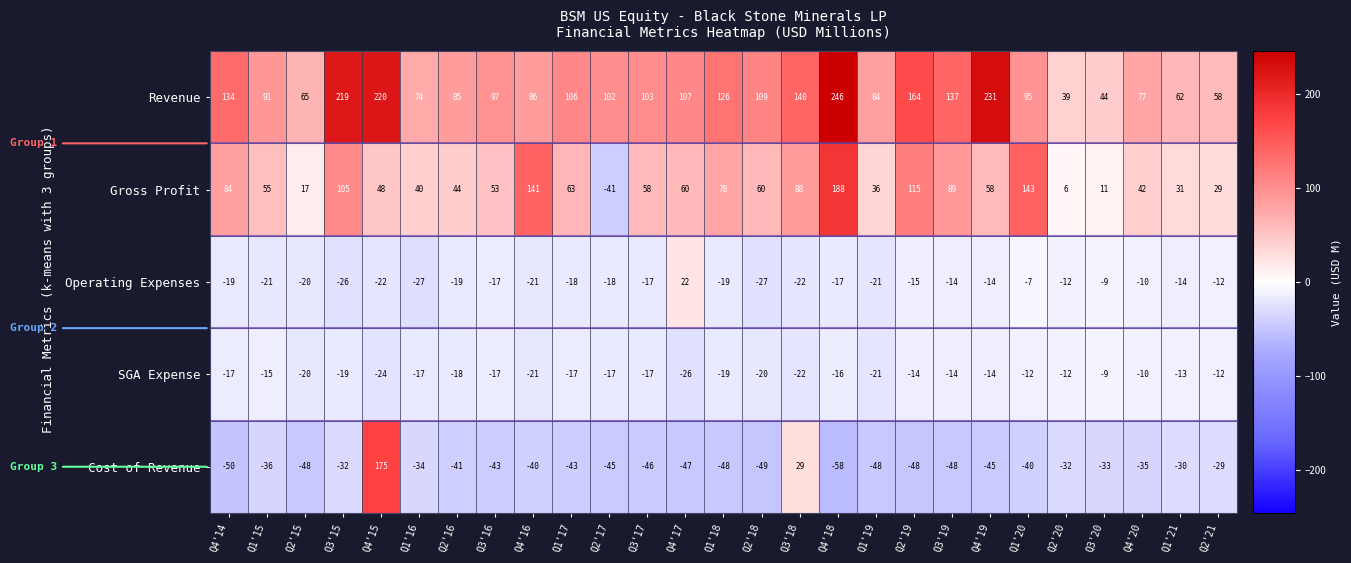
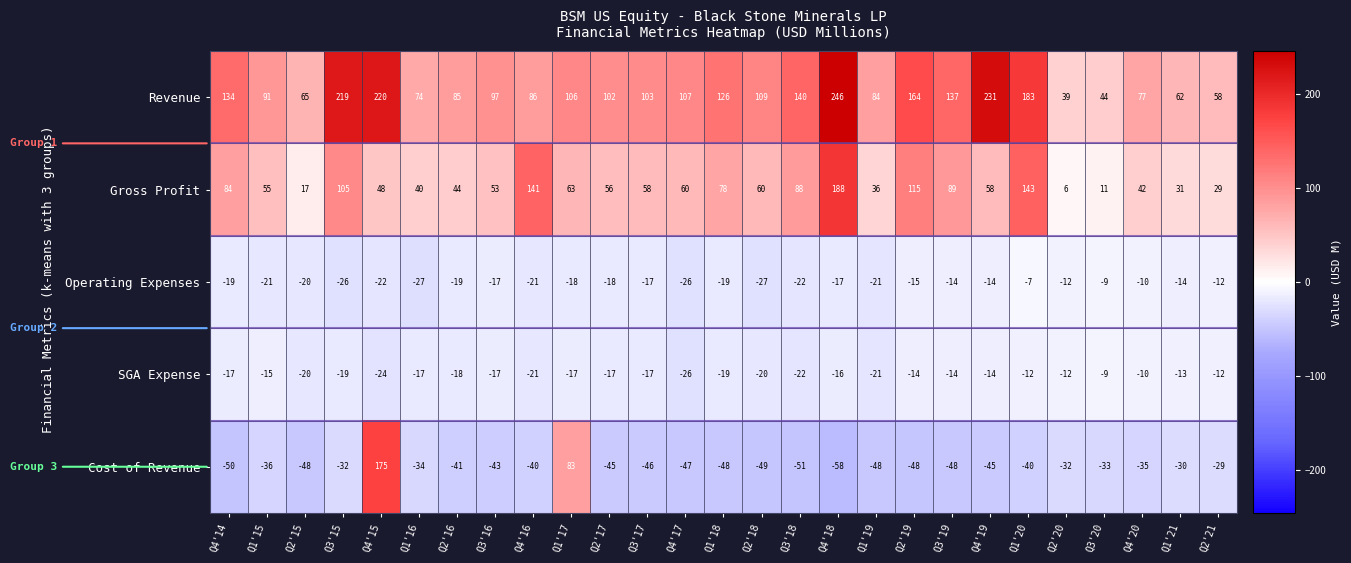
Revenue, Q1'20: 95 -> 183
Gross Profit, Q2'17: -41 -> 56
Operating Expenses, Q4'17: 22 -> -26
Cost of Revenue, Q1'17: -43 -> 83
Cost of Revenue, Q3'18: 29 -> -51
